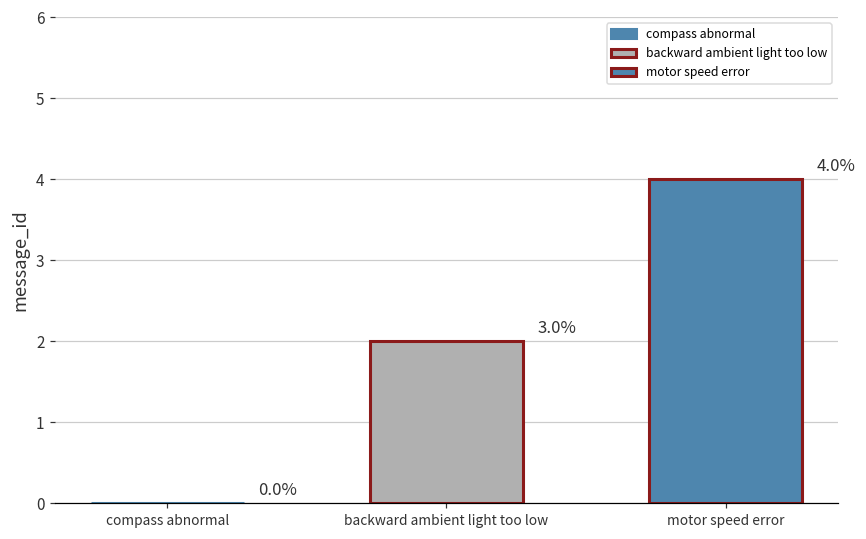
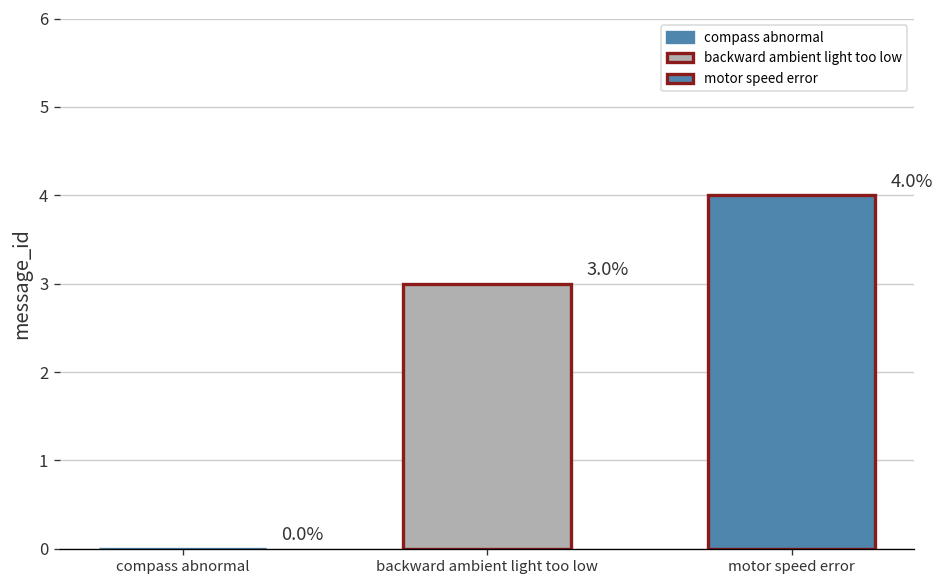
backward ambient light too low: 2 -> 3
